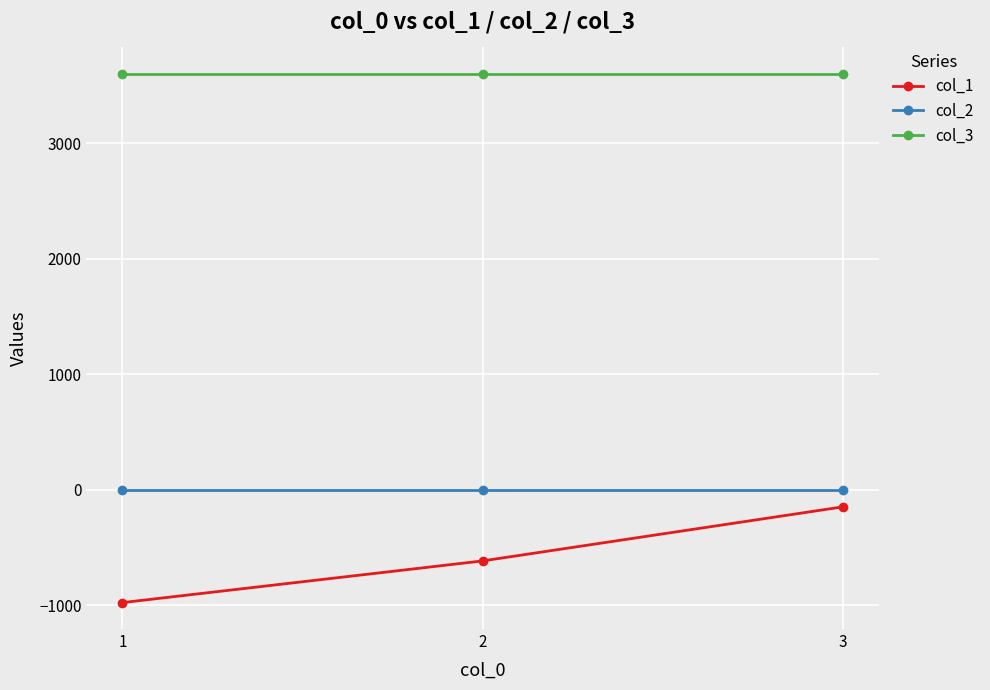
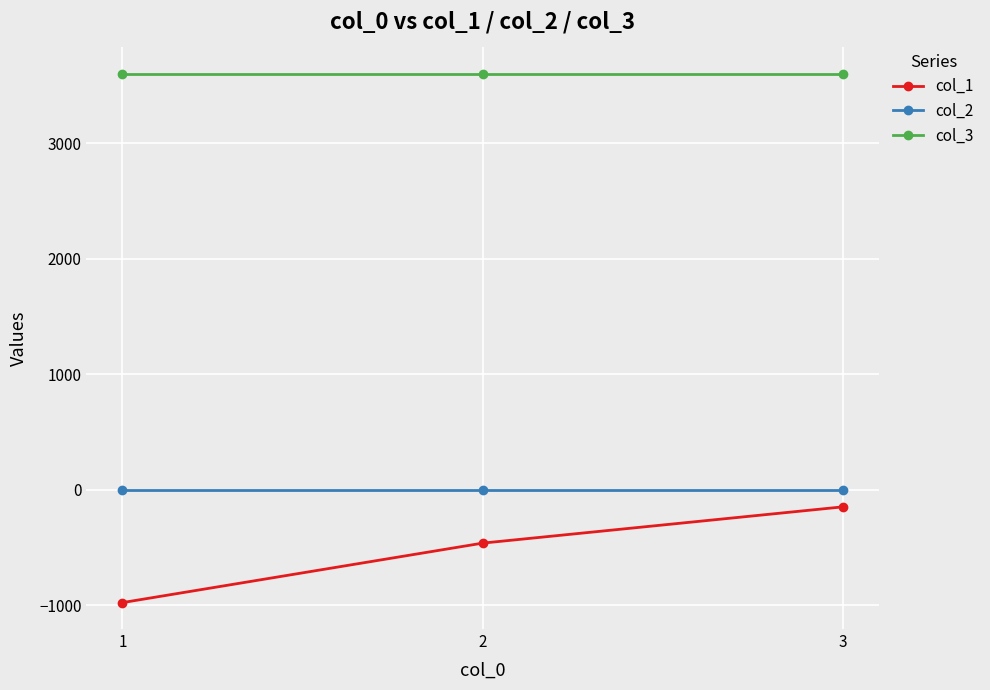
col_1, 2: -620 -> -460
